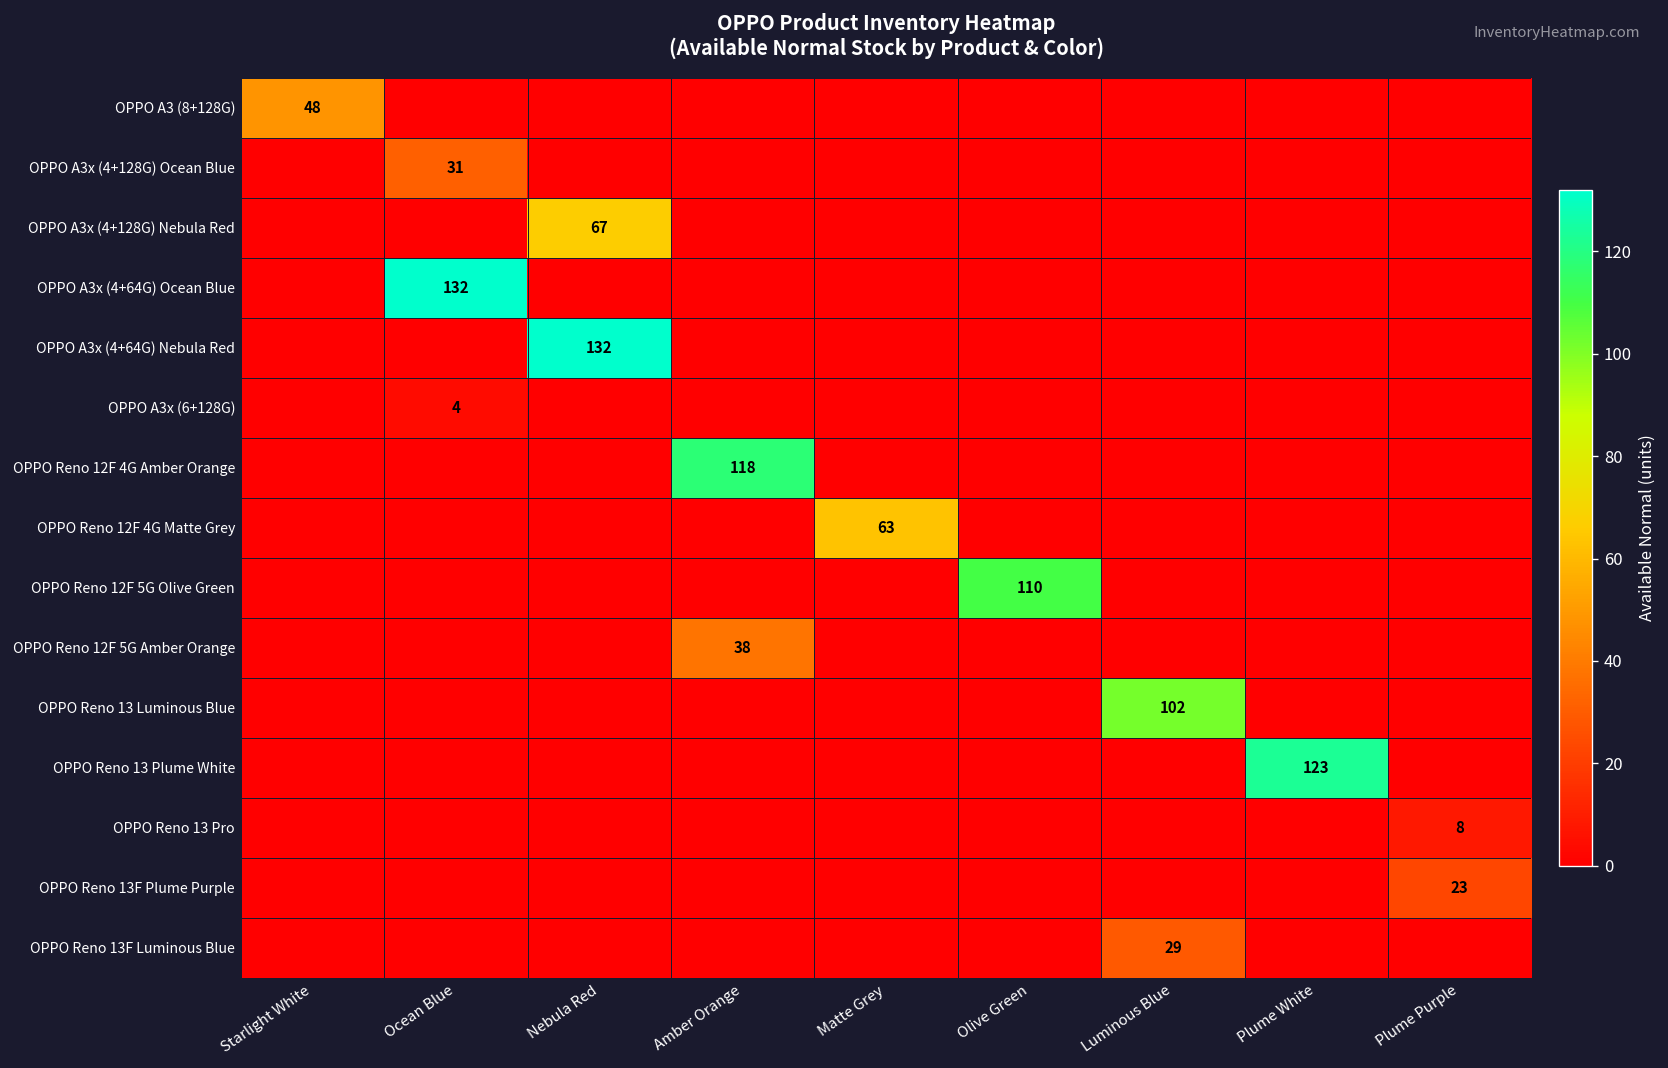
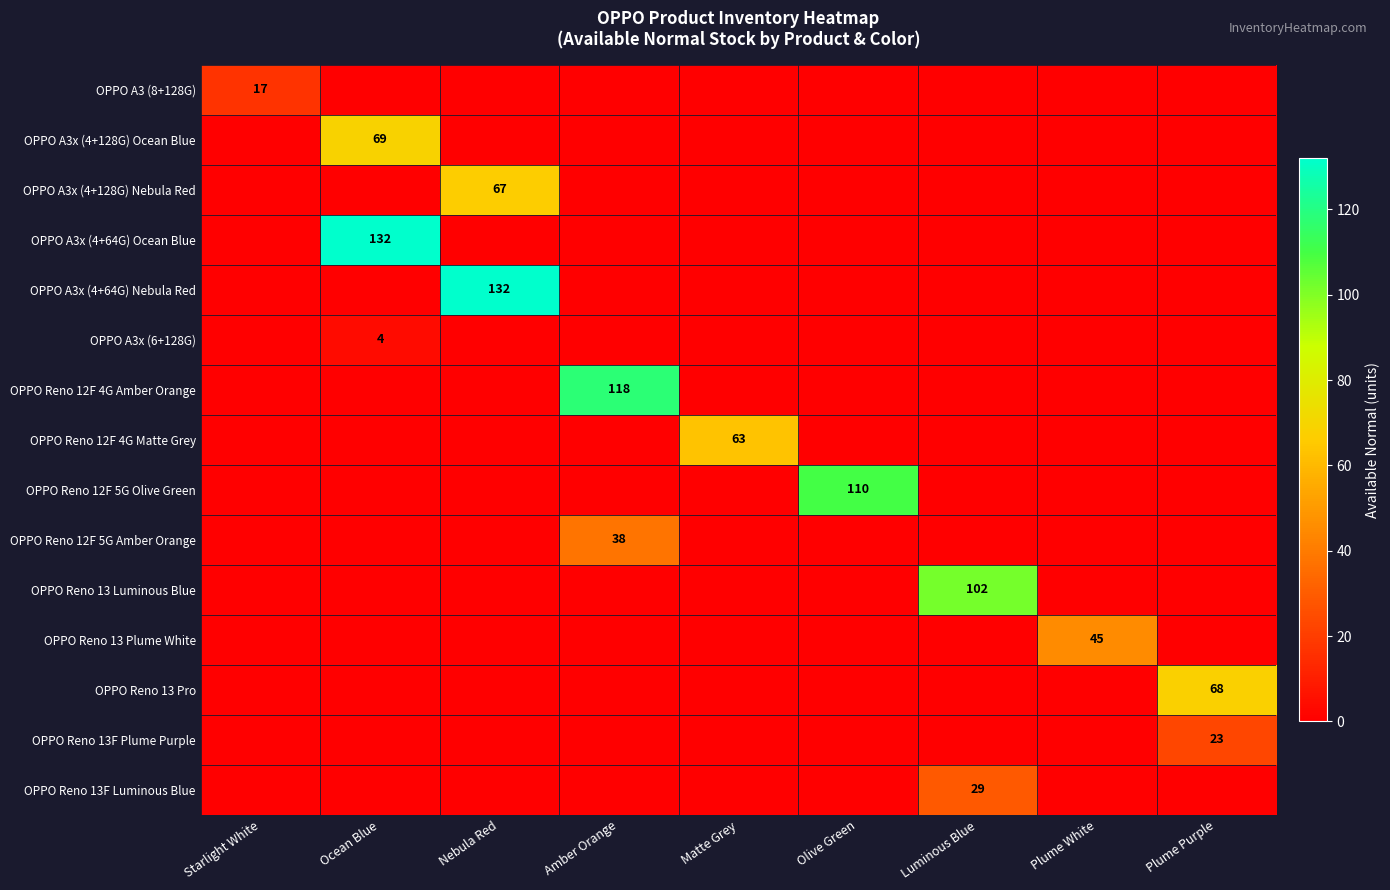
OPPO A3 (8+128G), Starlight White: 48 -> 17
OPPO A3x (4+128G) Ocean Blue, Ocean Blue: 31 -> 69
OPPO Reno 13 Plume White, Plume White: 123 -> 45
OPPO Reno 13 Pro, Plume Purple: 8 -> 68
